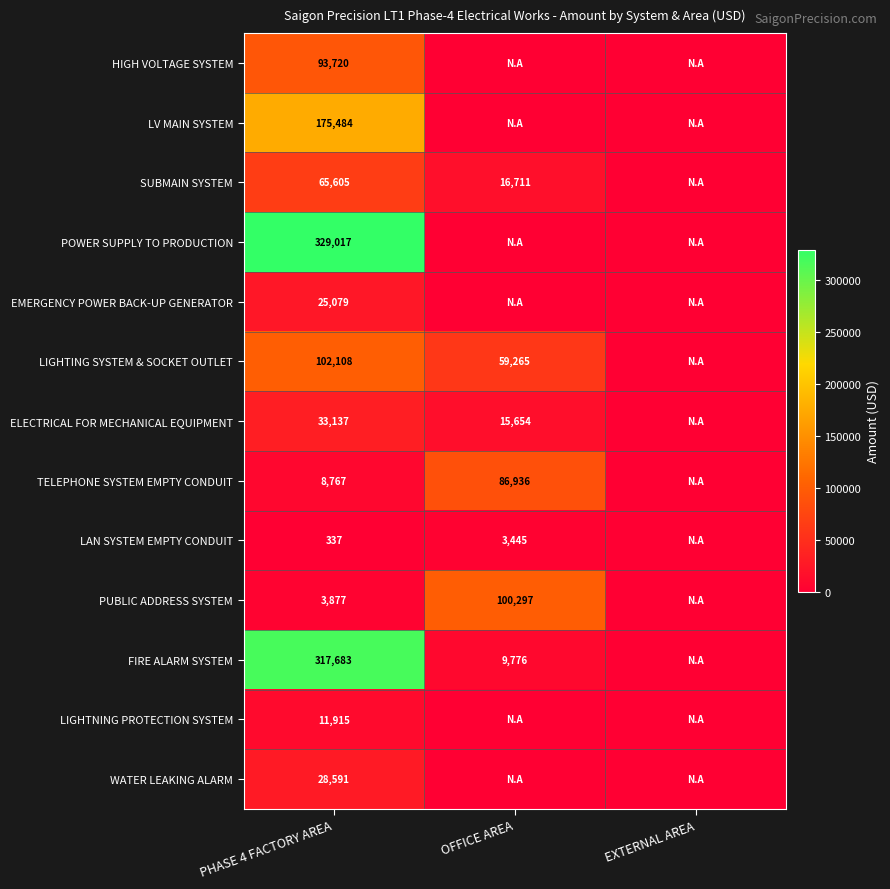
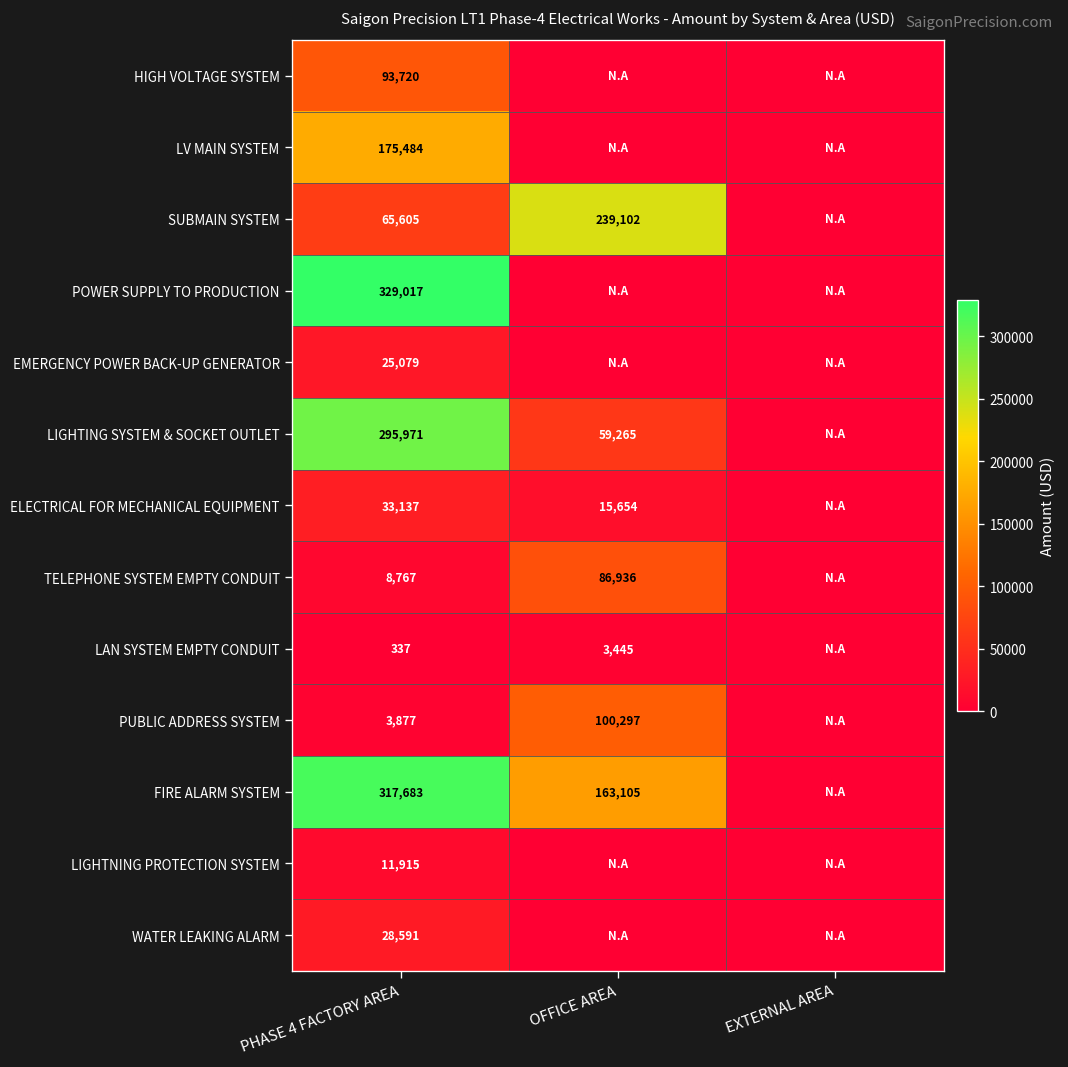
SUBMAIN SYSTEM, OFFICE AREA: 16,711 -> 239,102
LIGHTING SYSTEM & SOCKET OUTLET, PHASE 4 FACTORY AREA: 102,108 -> 295,971
FIRE ALARM SYSTEM, OFFICE AREA: 9,776 -> 163,105
